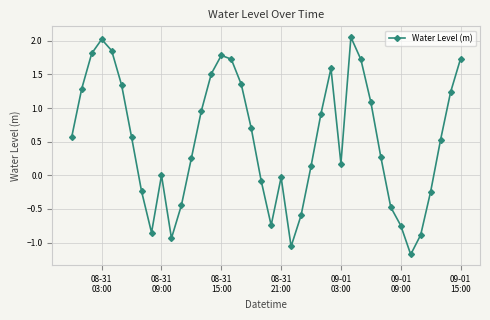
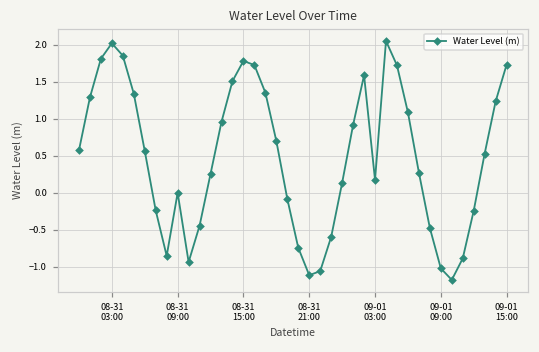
08-31 21:00: 0.0 -> -1.1
09-01 09:00: -0.7 -> -1.0
